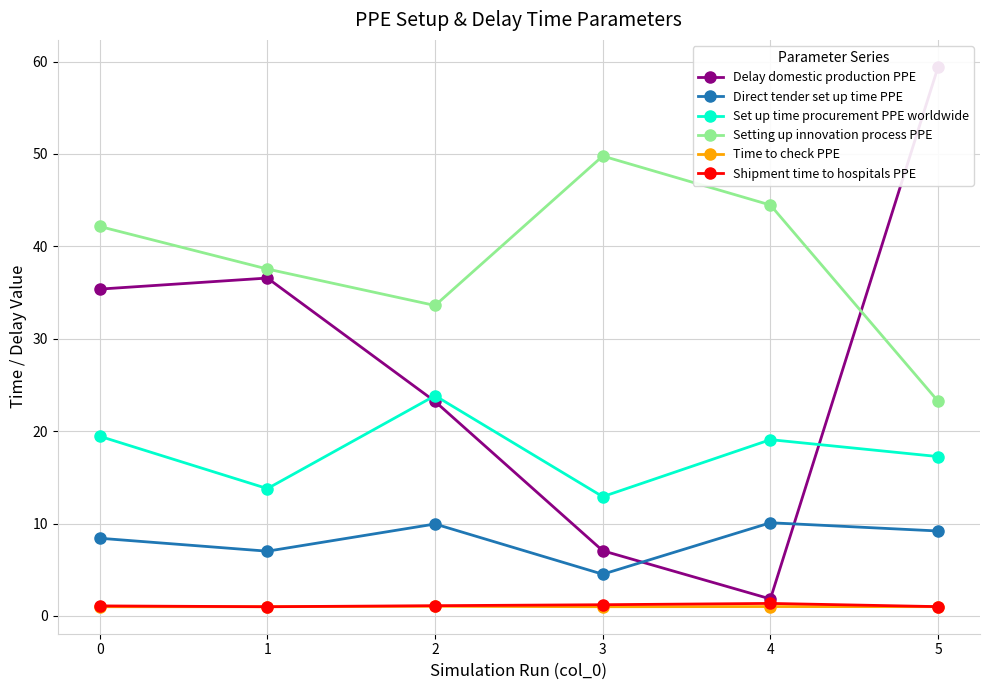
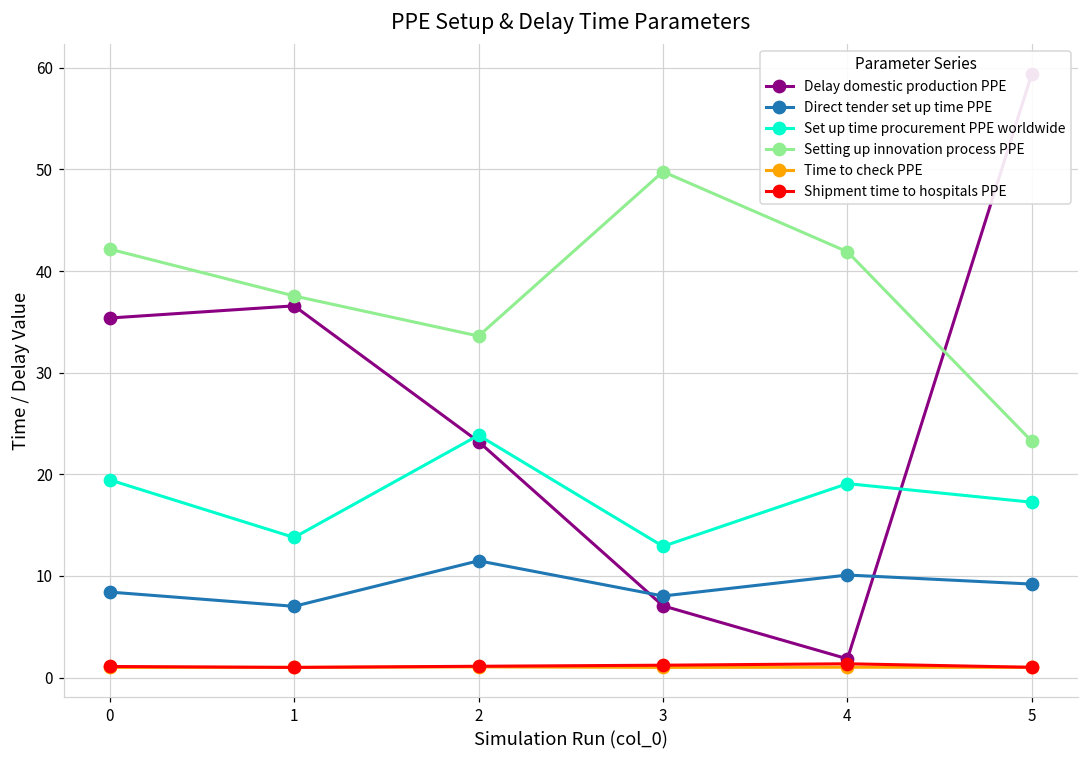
Direct tender set up time PPE, 2: 10 -> 11
Direct tender set up time PPE, 3: 5 -> 8
Setting up innovation process PPE, 4: 44 -> 42
